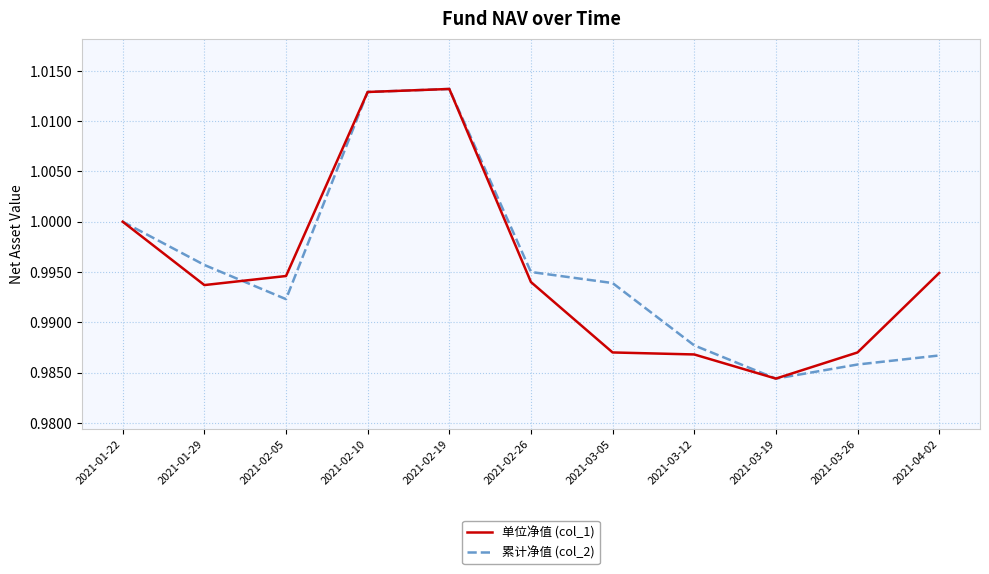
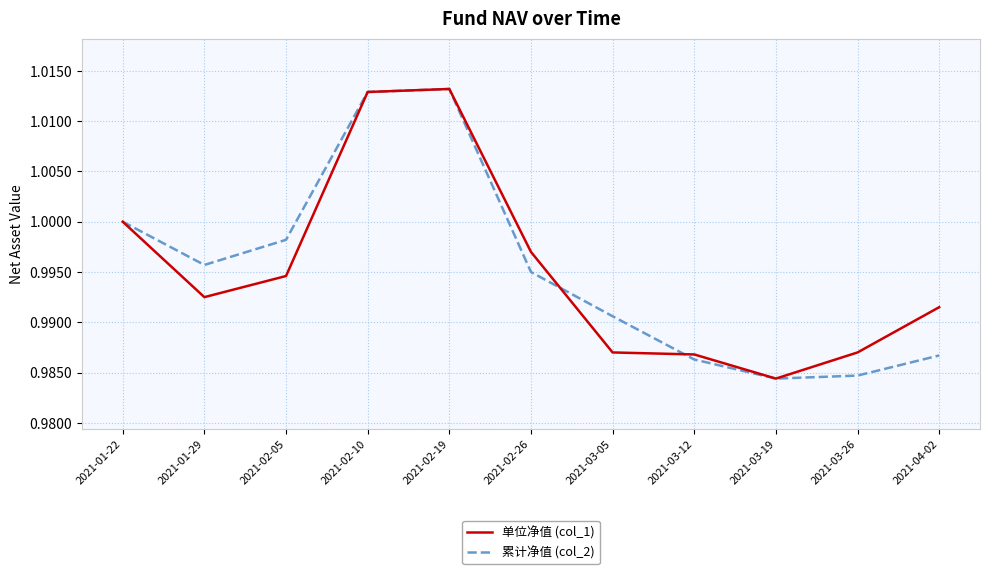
单位净值 (col_1), 2021-01-29: 0.9937 -> 0.9925
累计净值 (col_2), 2021-02-05: 0.9923 -> 0.9982
单位净值 (col_1), 2021-02-26: 0.994 -> 0.997
累计净值 (col_2), 2021-03-05: 0.9939 -> 0.9906
累计净值 (col_2), 2021-03-12: 0.9877 -> 0.9863
累计净值 (col_2), 2021-03-26: 0.9858 -> 0.9847
单位净值 (col_1), 2021-04-02: 0.9949 -> 0.9915
